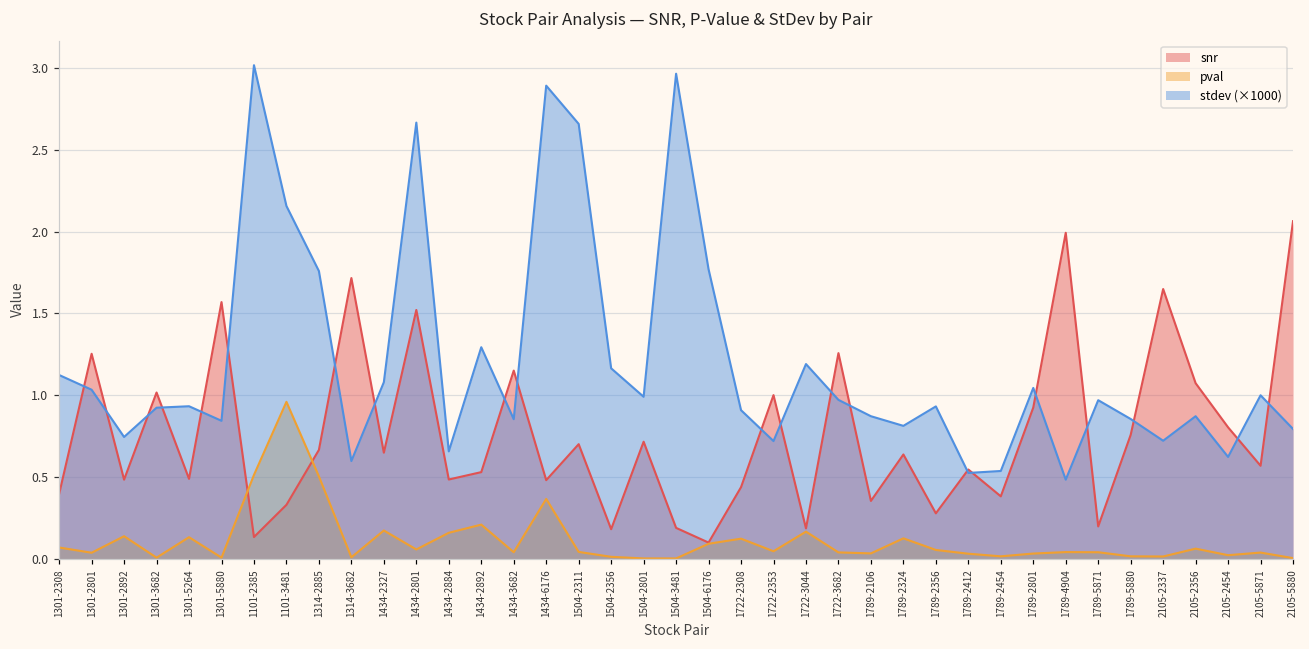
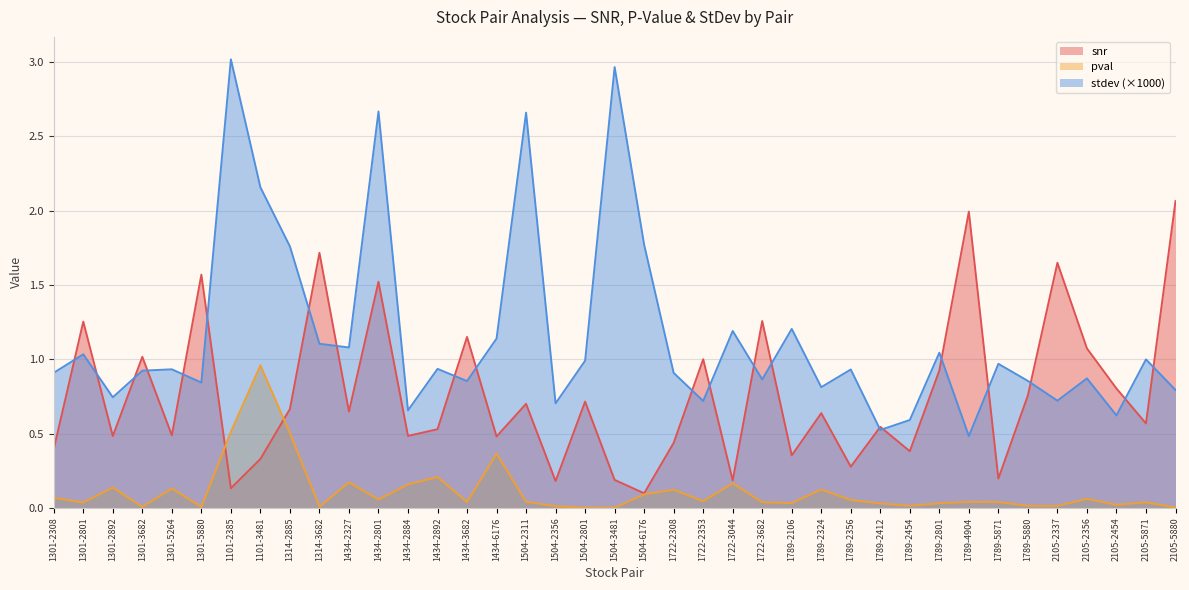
stdev (×1000), 1301-2308: 1.12 -> 0.91
stdev (×1000), 1314-3682: 0.60 -> 1.10
stdev (×1000), 1434-2892: 1.29 -> 0.93
stdev (×1000), 1434-6176: 2.89 -> 1.14
stdev (×1000), 1504-2356: 1.16 -> 0.70
stdev (×1000), 1722-3682: 0.97 -> 0.86
stdev (×1000), 1789-2106: 0.87 -> 1.20
stdev (×1000), 1789-2454: 0.54 -> 0.59
